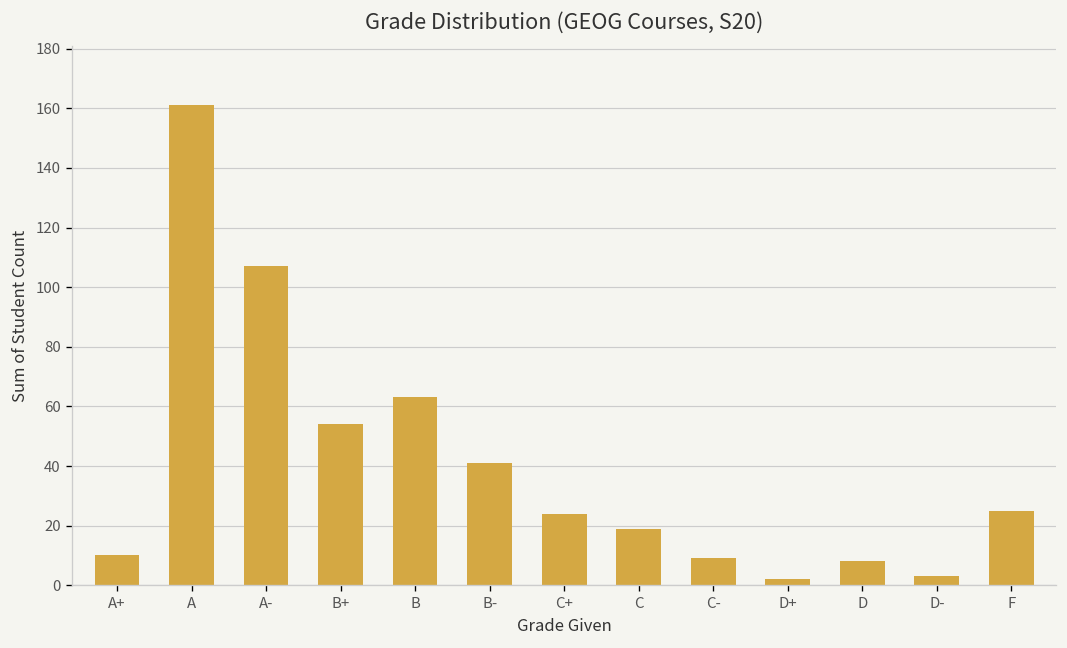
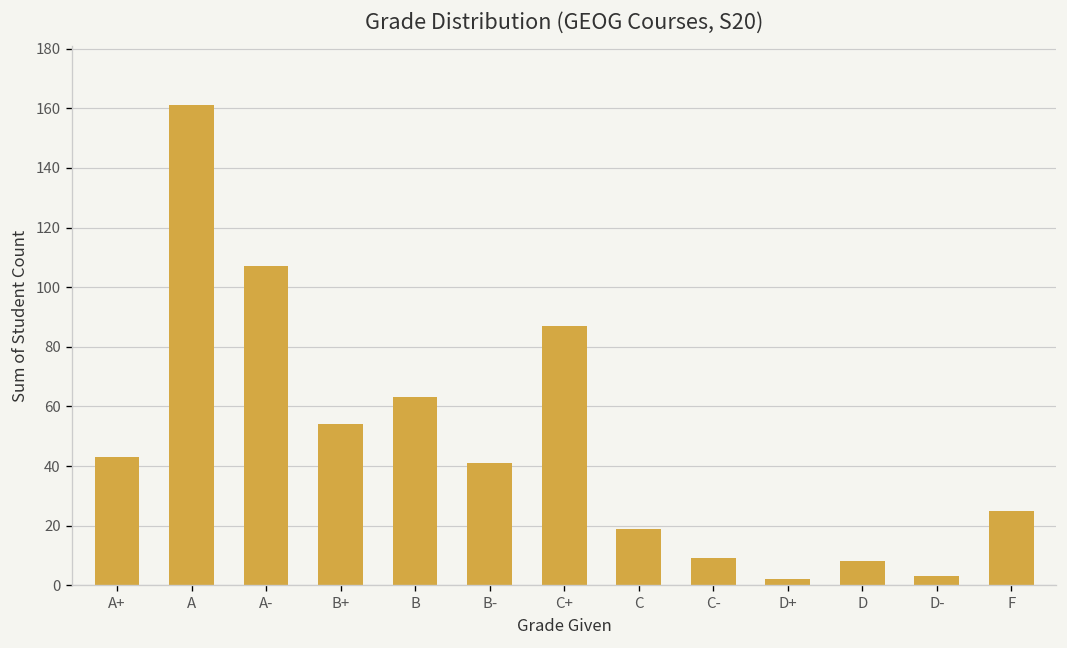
A+: 10 -> 43
C+: 24 -> 87
